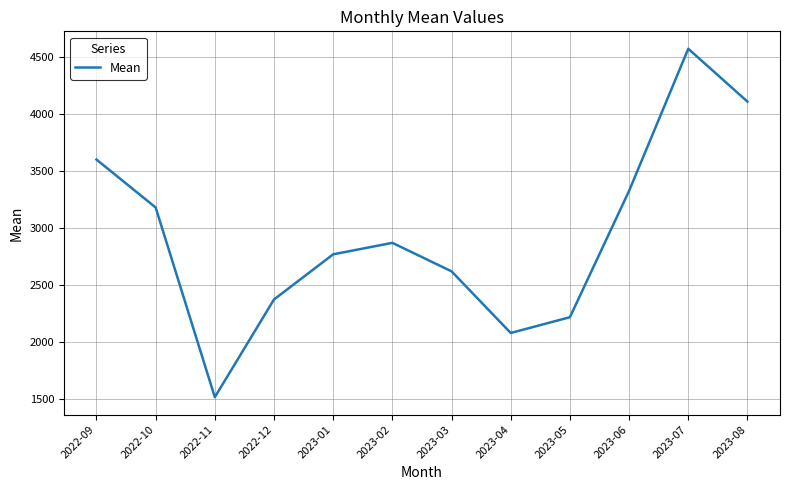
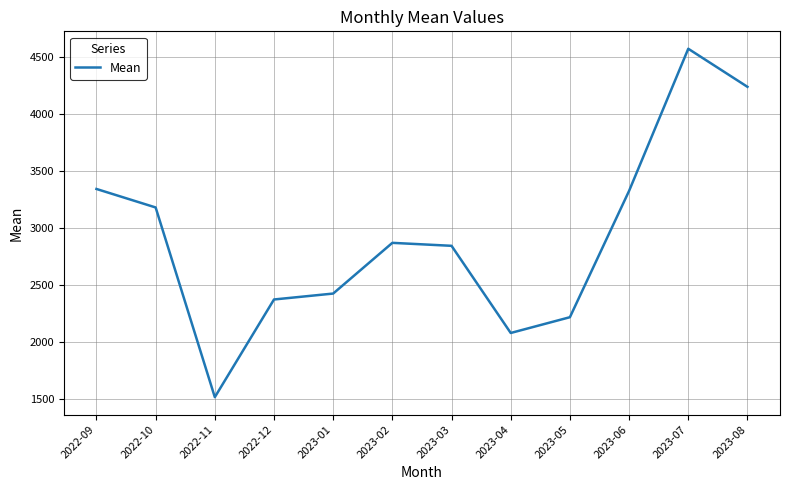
2022-09: 3600 -> 3350
2023-01: 2770 -> 2430
2023-03: 2620 -> 2850
2023-08: 4110 -> 4240
